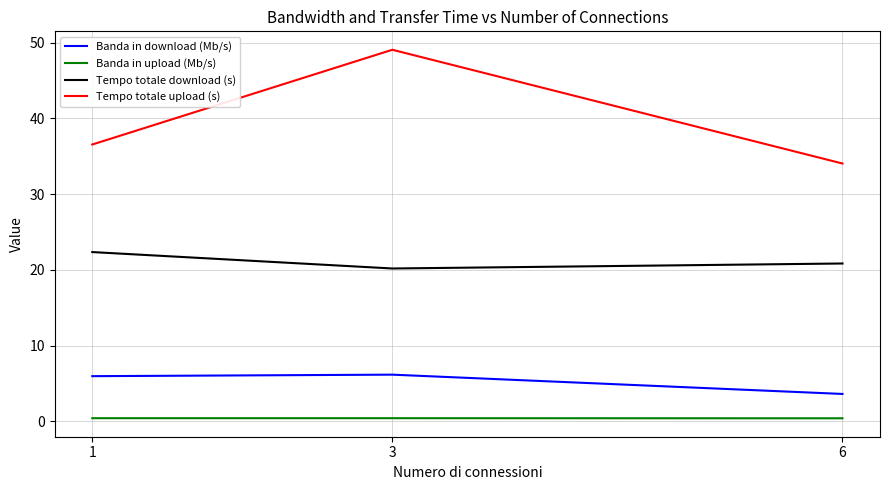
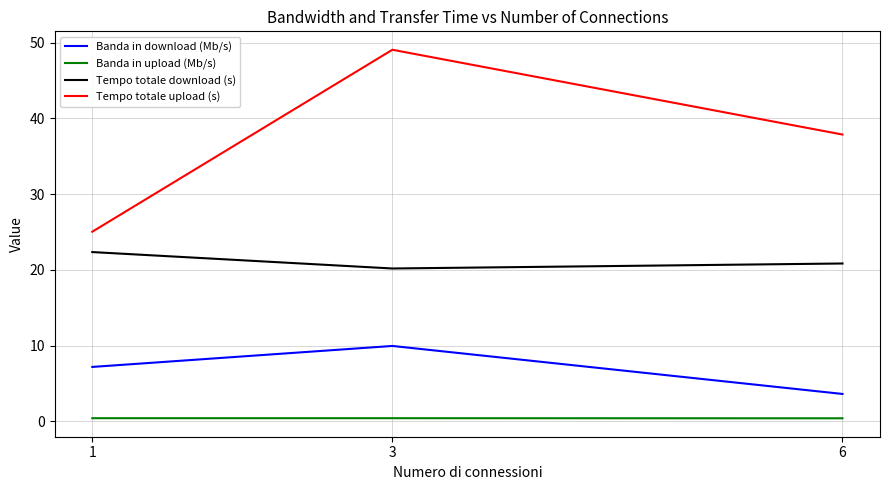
Banda in download (Mb/s), 1: 6 -> 7
Tempo totale upload (s), 1: 37 -> 25
Banda in download (Mb/s), 3: 6 -> 10
Tempo totale upload (s), 6: 34 -> 38
